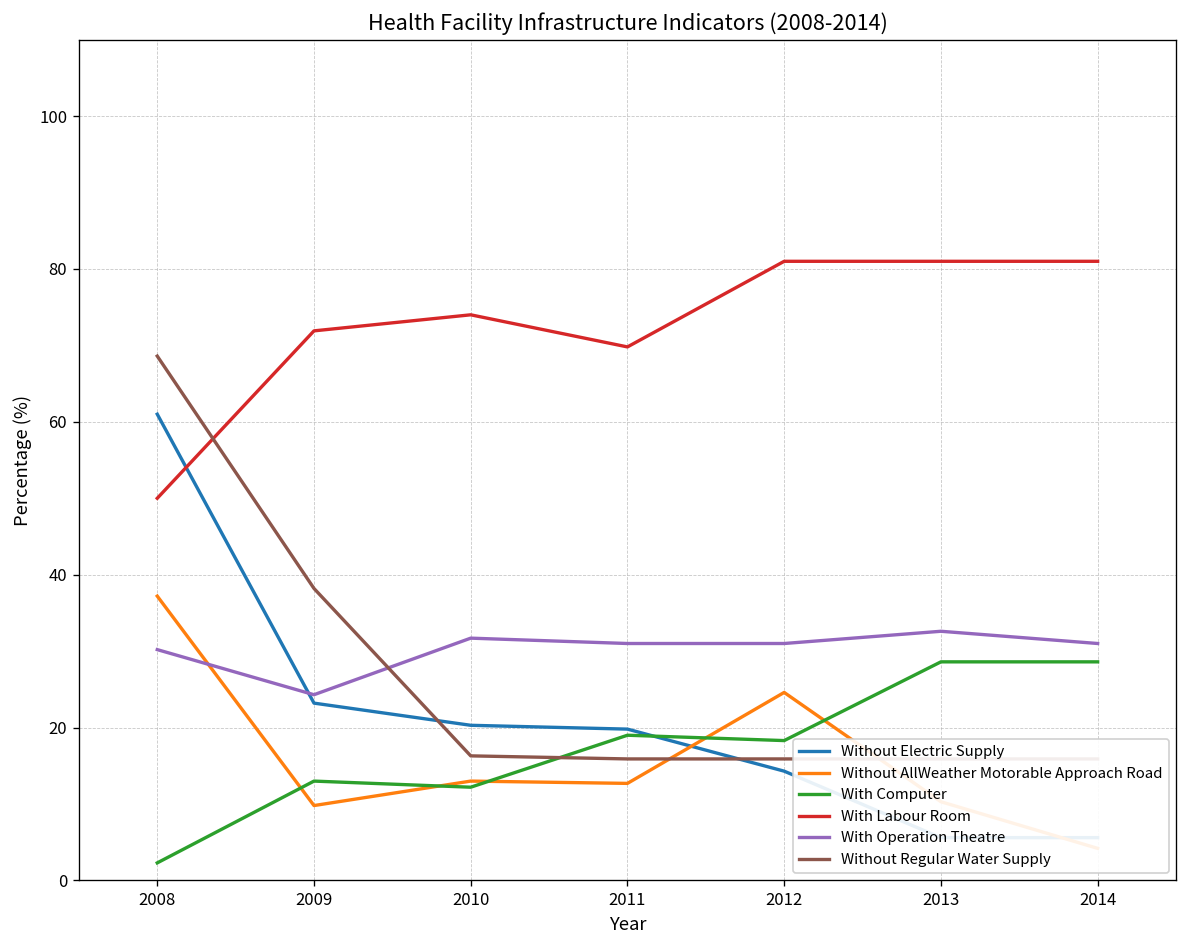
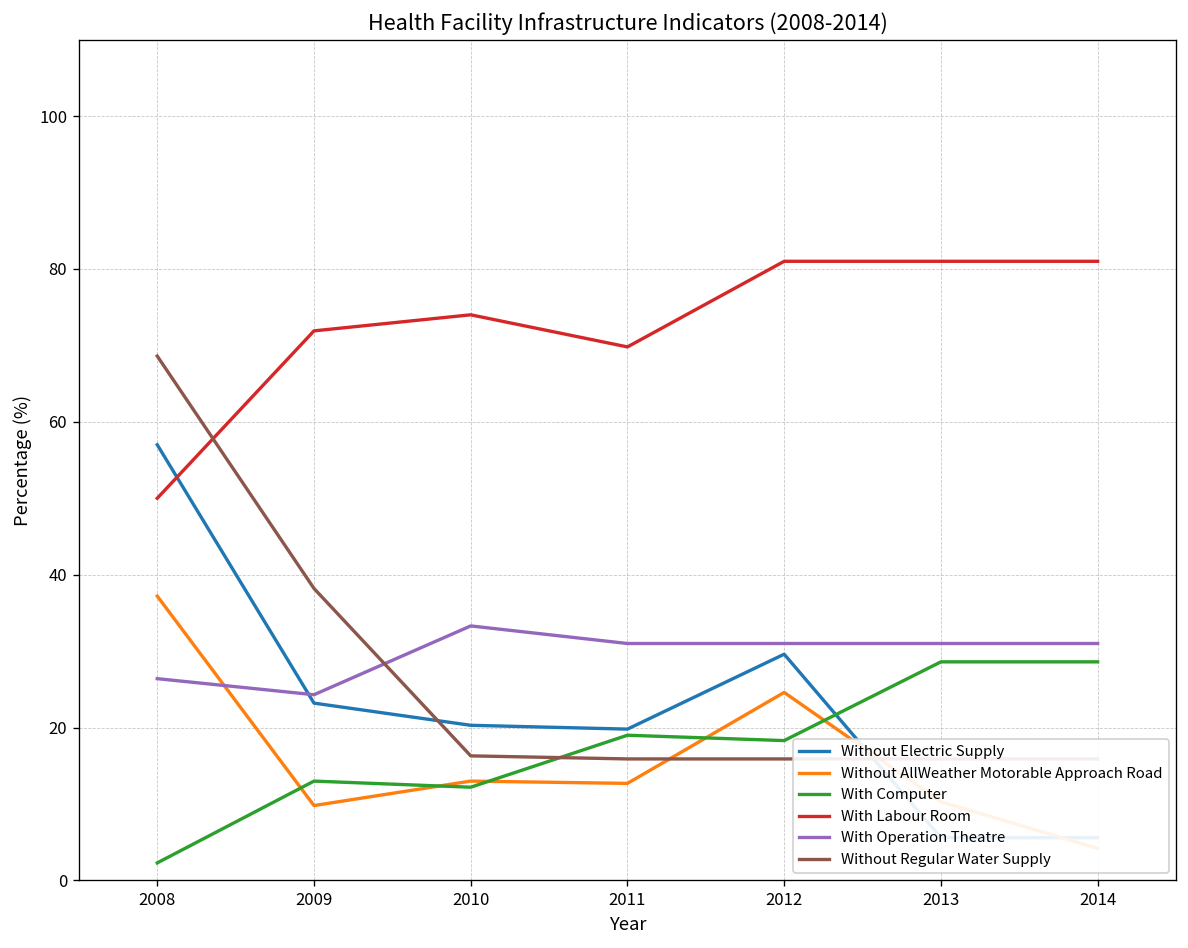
Without Electric Supply, 2008: 61 -> 57
With Operation Theatre, 2008: 30 -> 26
With Operation Theatre, 2010: 32 -> 33
Without Electric Supply, 2012: 14 -> 30
With Operation Theatre, 2013: 33 -> 31
